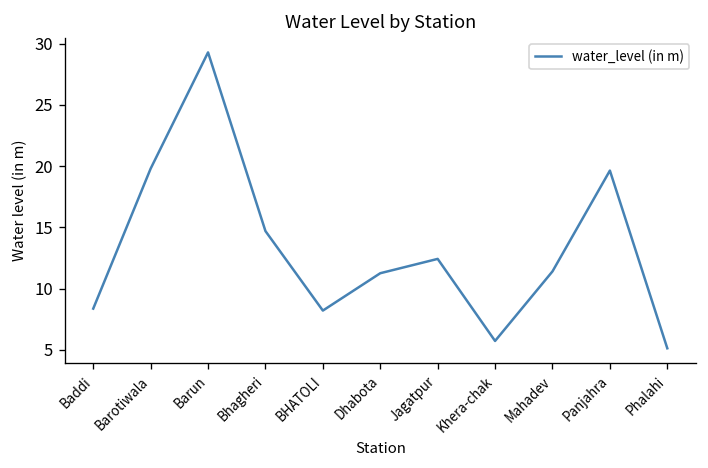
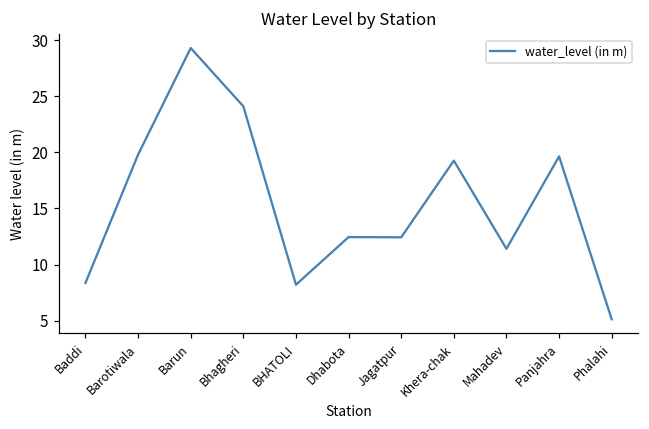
Bhagheri: 14.7 -> 24.1
Dhabota: 11.3 -> 12.5
Khera-chak: 5.7 -> 19.3
